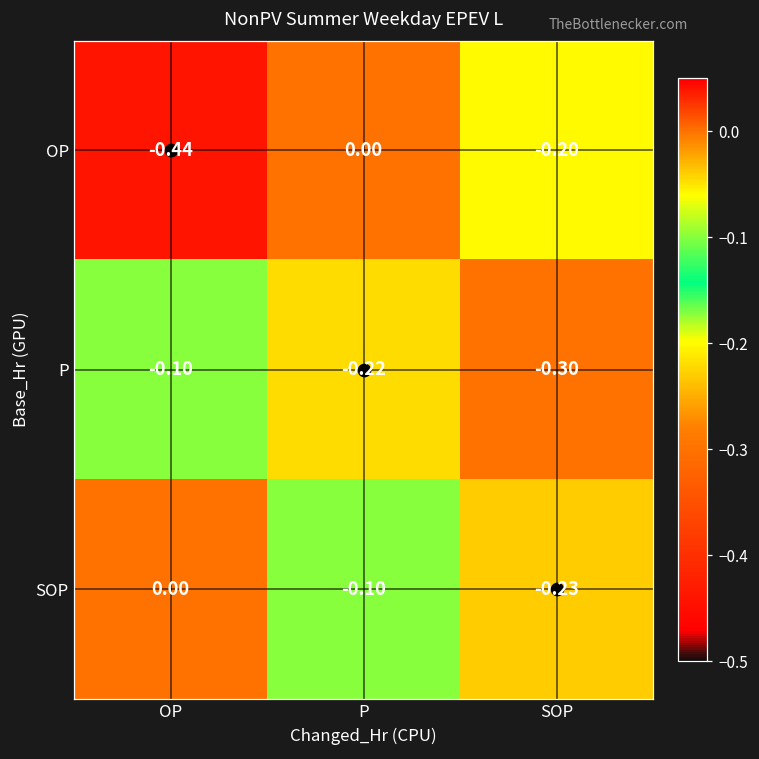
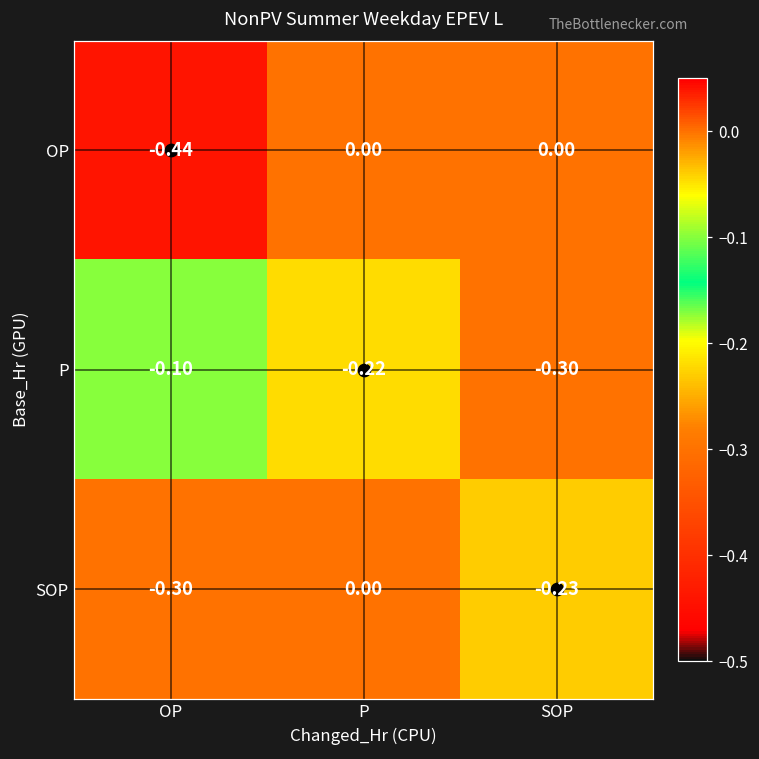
OP, SOP: -0.20 -> 0.00
SOP, OP: 0.00 -> -0.30
SOP, P: -0.10 -> 0.00
